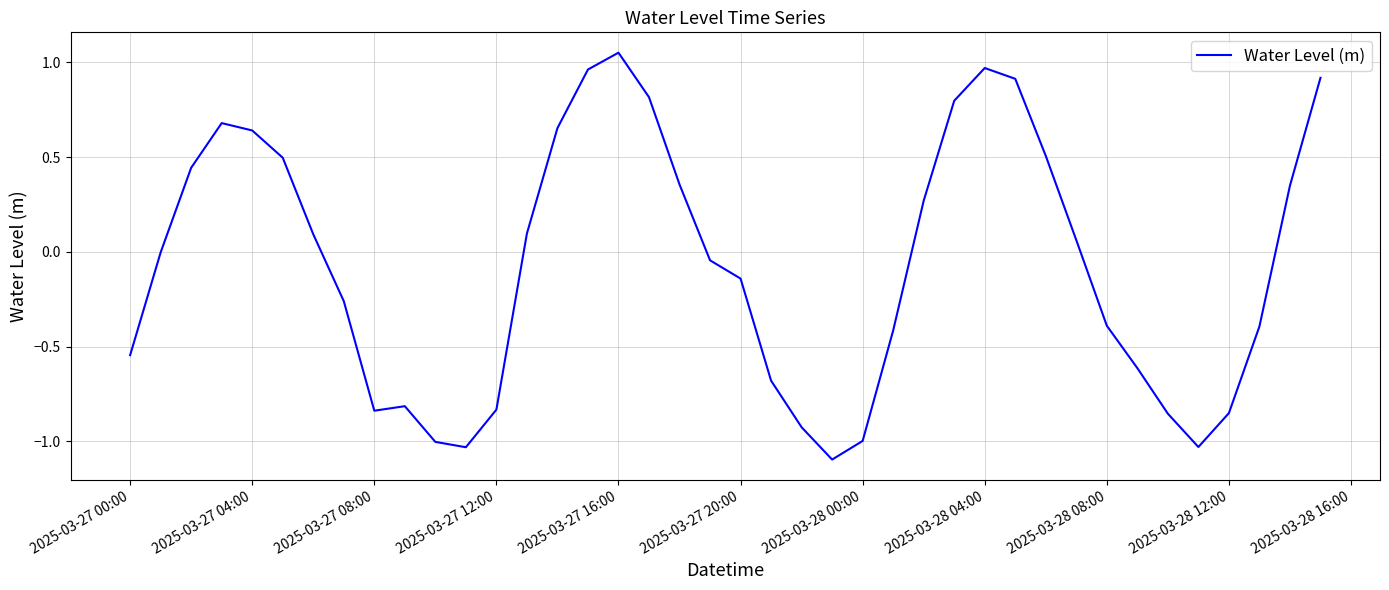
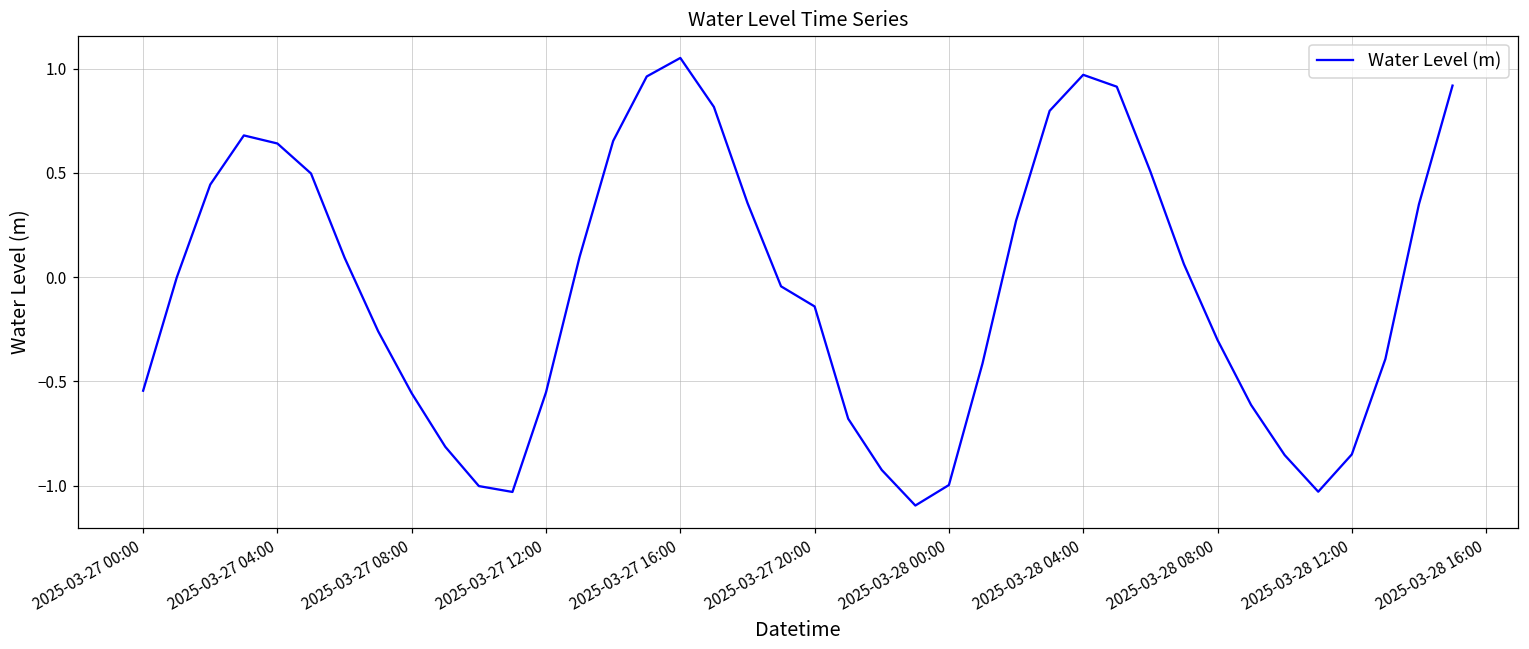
2025-03-27 08:00: -0.84 -> -0.56
2025-03-27 12:00: -0.83 -> -0.55
2025-03-28 08:00: -0.39 -> -0.30
